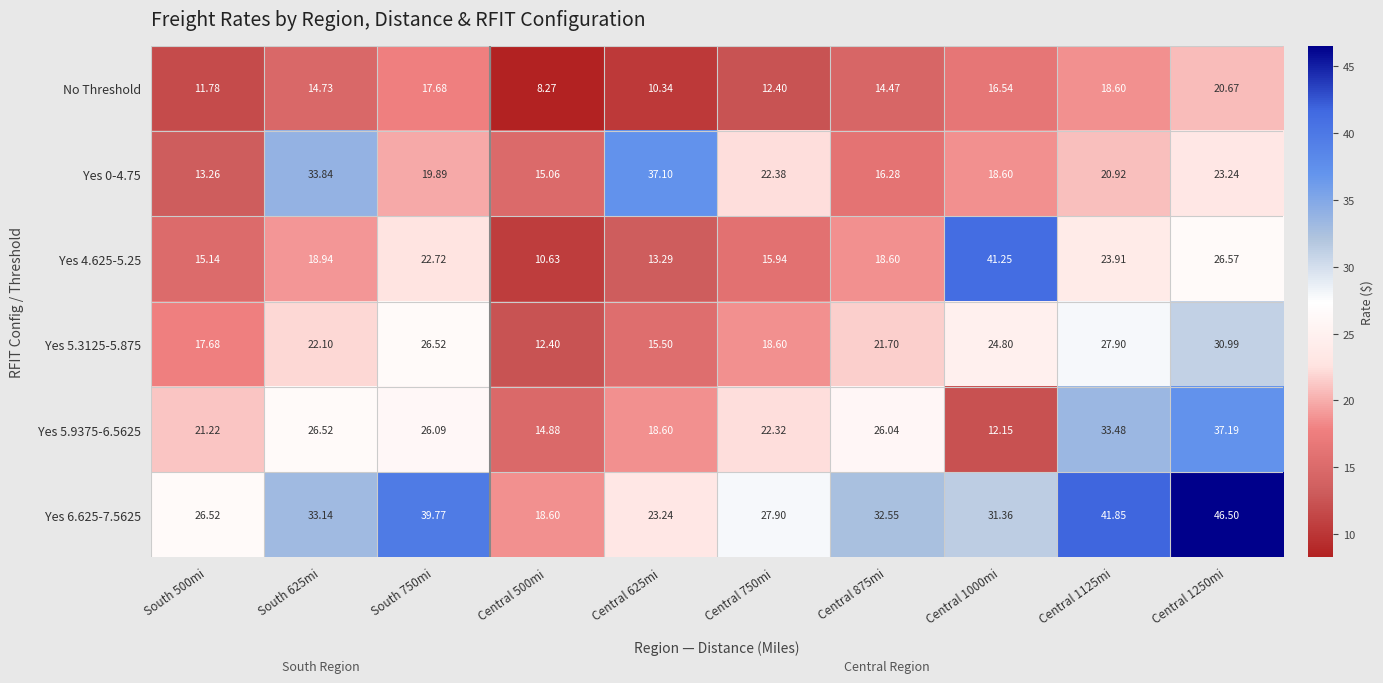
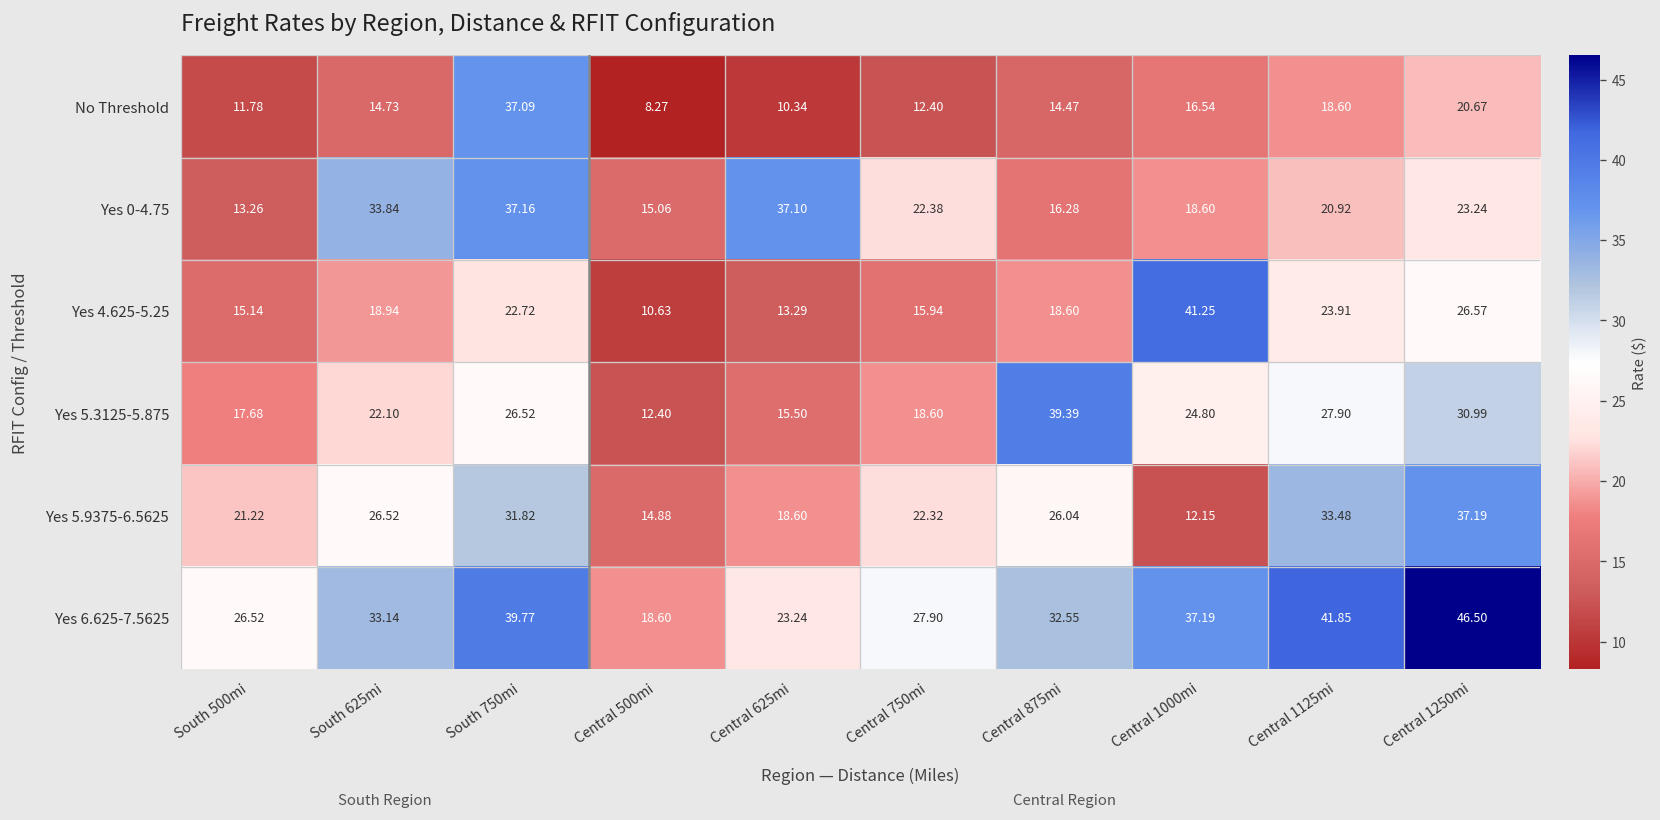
No Threshold, South 750mi: 17.68 -> 37.09
Yes 0-4.75, South 750mi: 19.89 -> 37.16
Yes 5.3125-5.875, Central 875mi: 21.70 -> 39.39
Yes 5.9375-6.5625, South 750mi: 26.09 -> 31.82
Yes 6.625-7.5625, Central 1000mi: 31.36 -> 37.19
